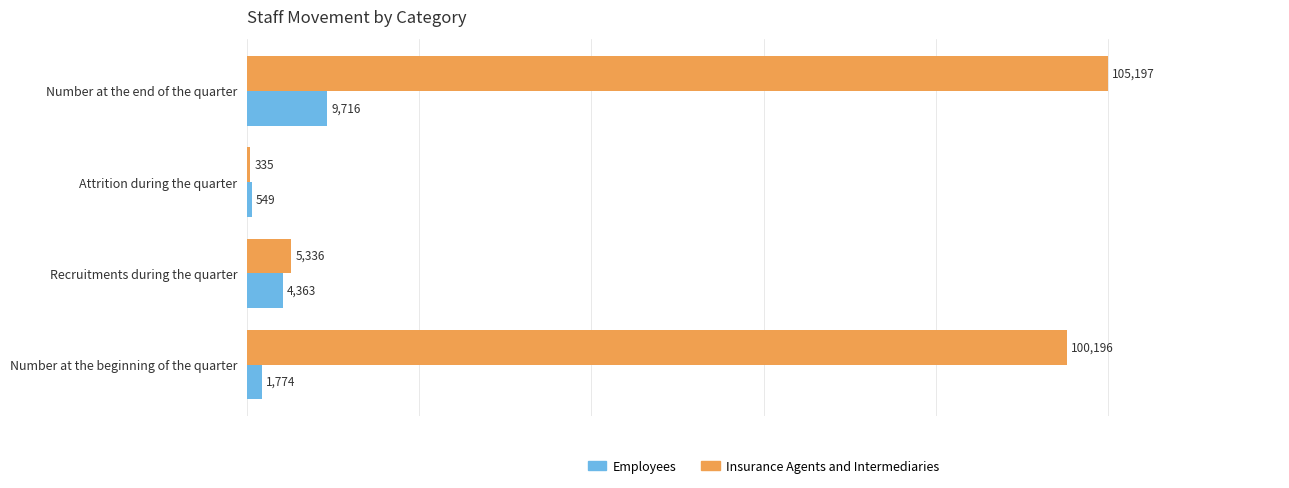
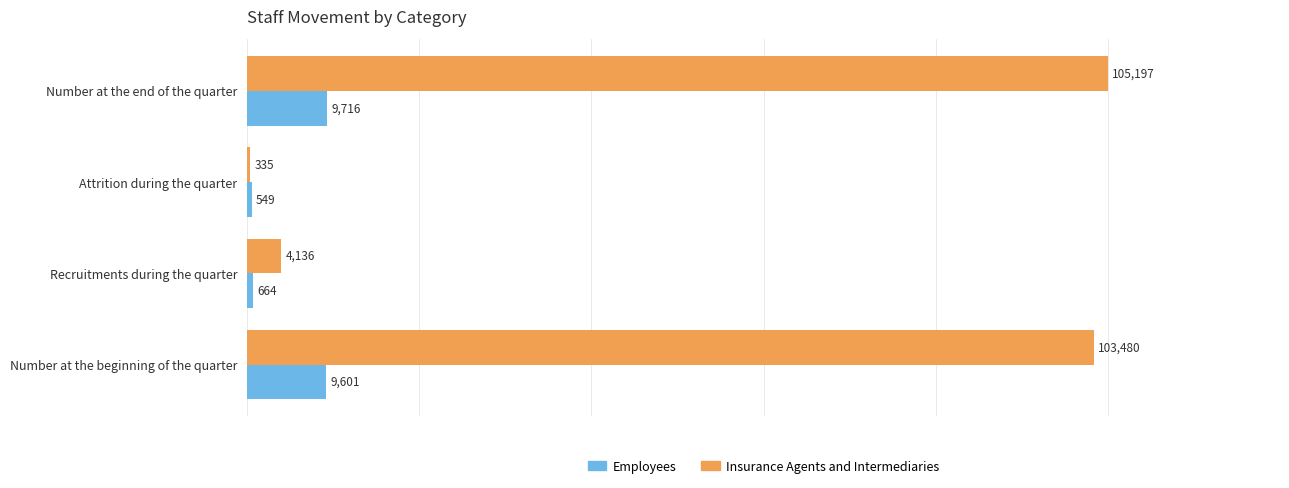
Insurance Agents and Intermediaries, Recruitments during the quarter: 5,336 -> 4,136
Employees, Recruitments during the quarter: 4,363 -> 664
Insurance Agents and Intermediaries, Number at the beginning of the quarter: 100,196 -> 103,480
Employees, Number at the beginning of the quarter: 1,774 -> 9,601
